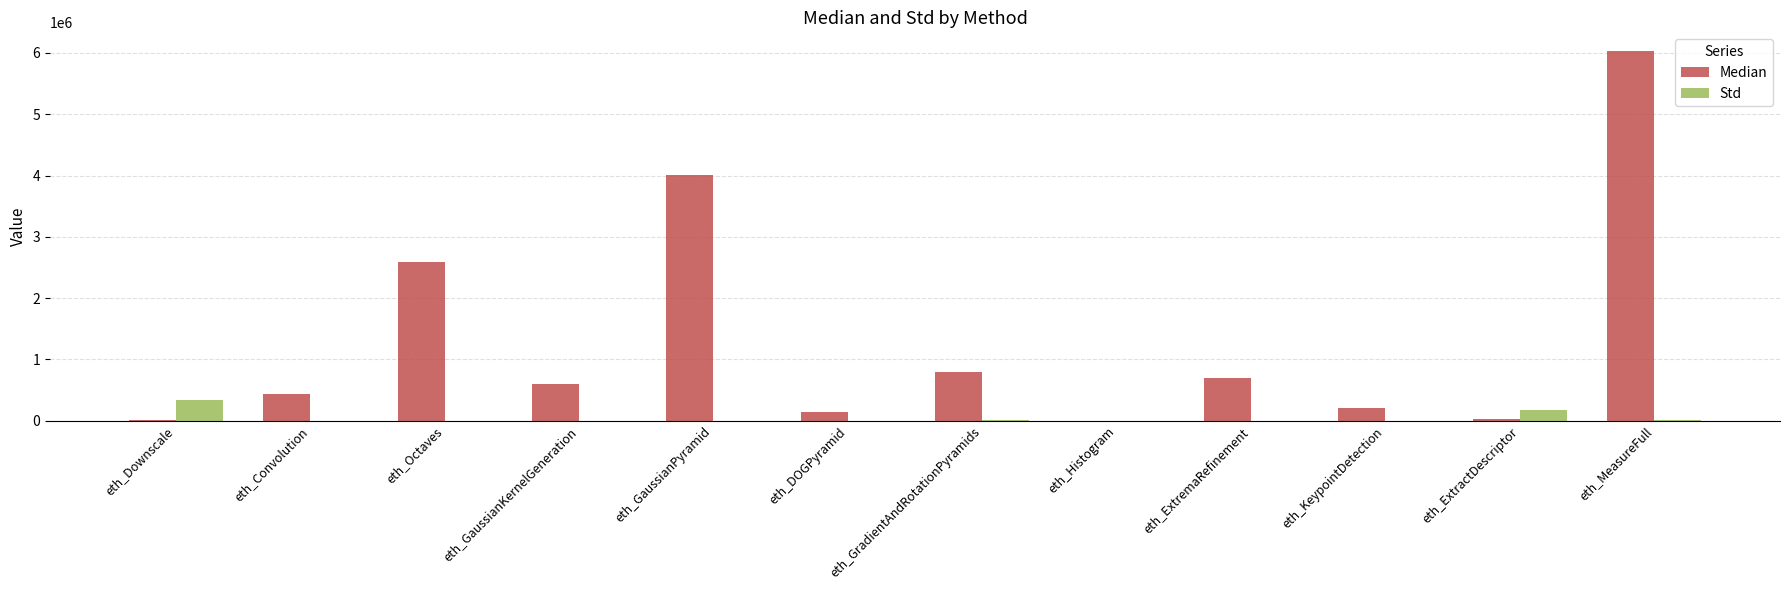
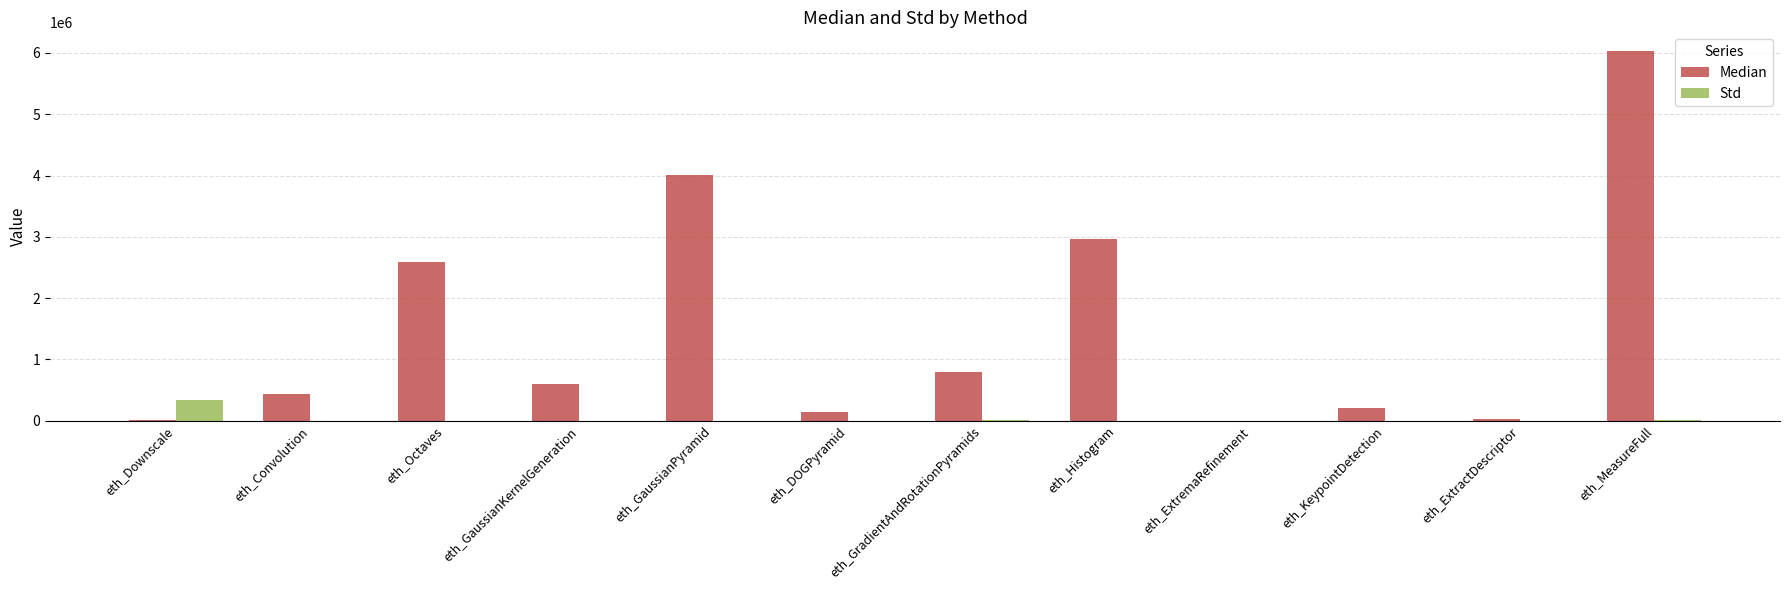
Median, eth_Histogram: 0 -> 3000000
Median, eth_ExtremaRefinement: 700000 -> 0
Std, eth_ExtractDescriptor: 200000 -> 0
